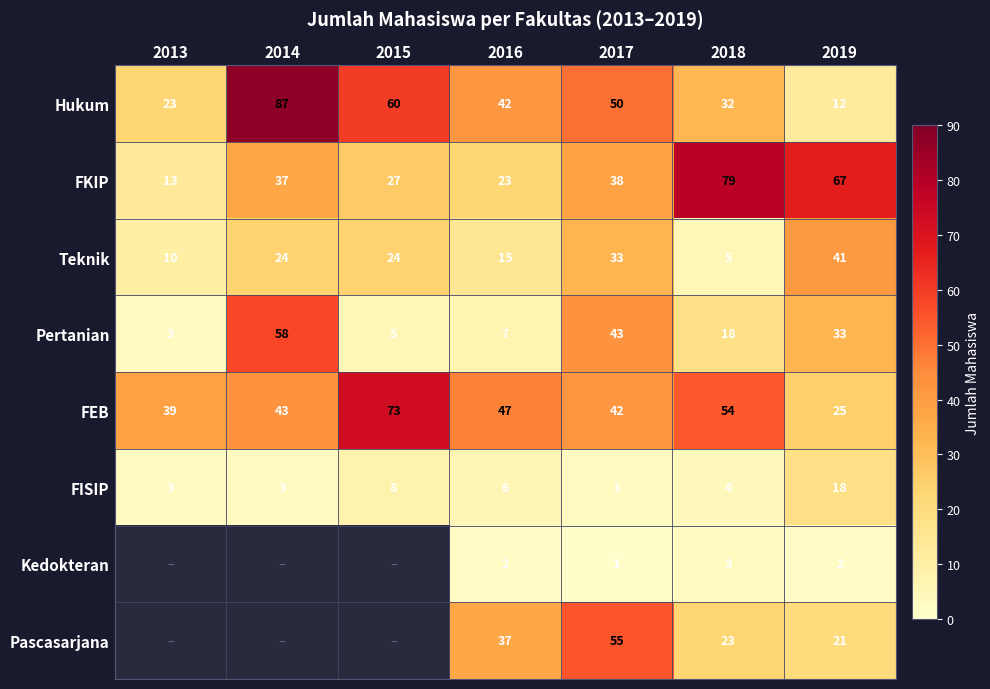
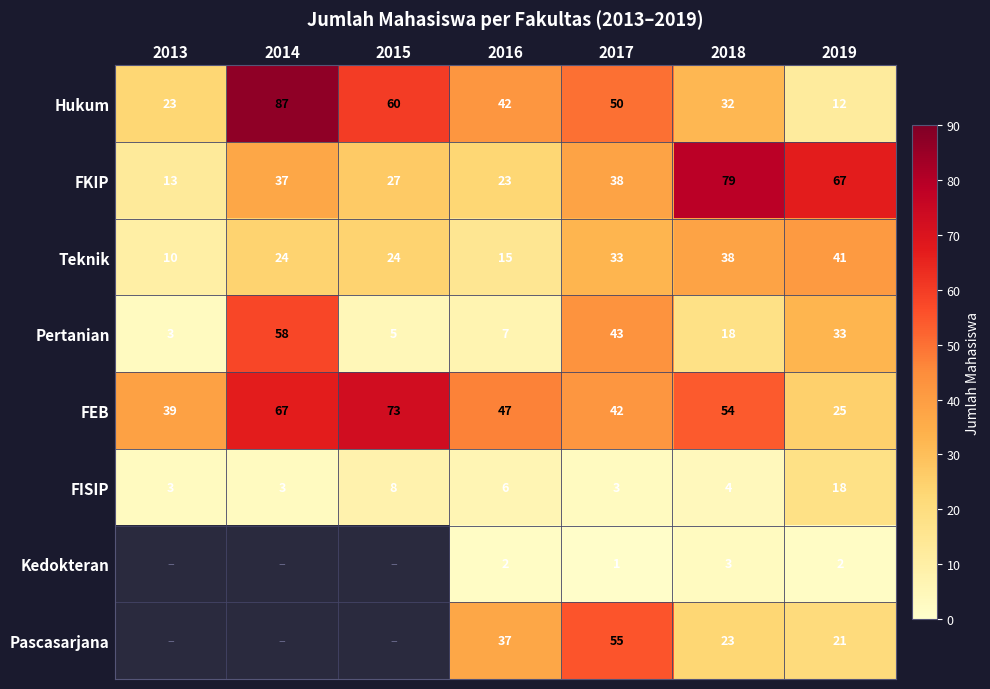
Teknik, 2018: 5 -> 38
FEB, 2014: 43 -> 67
